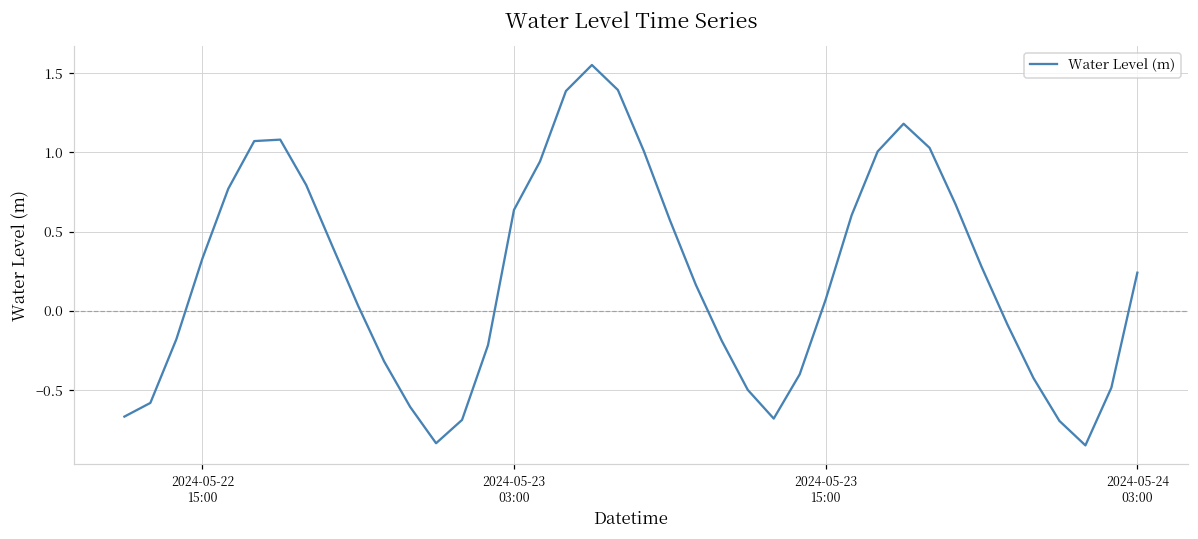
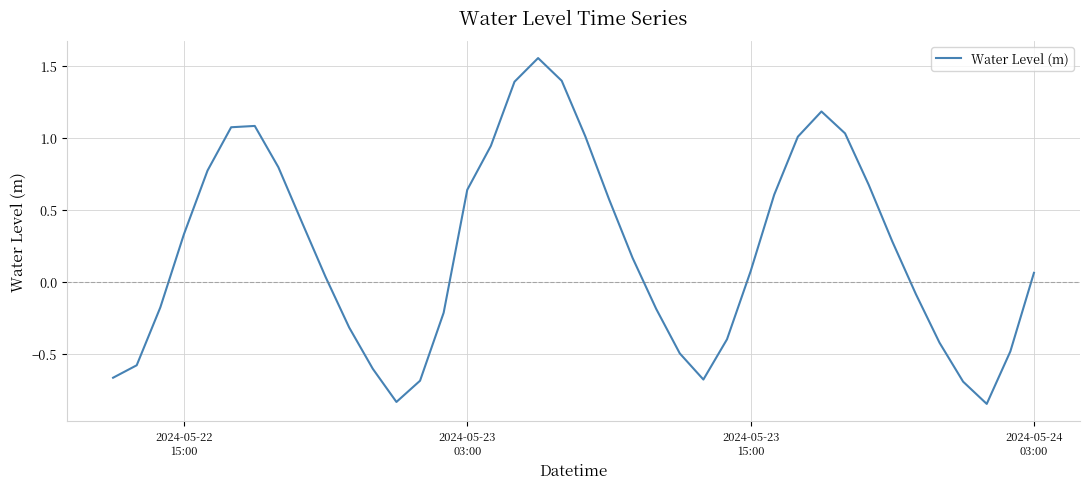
2024-05-24 03:00: 0.24 -> 0.06
